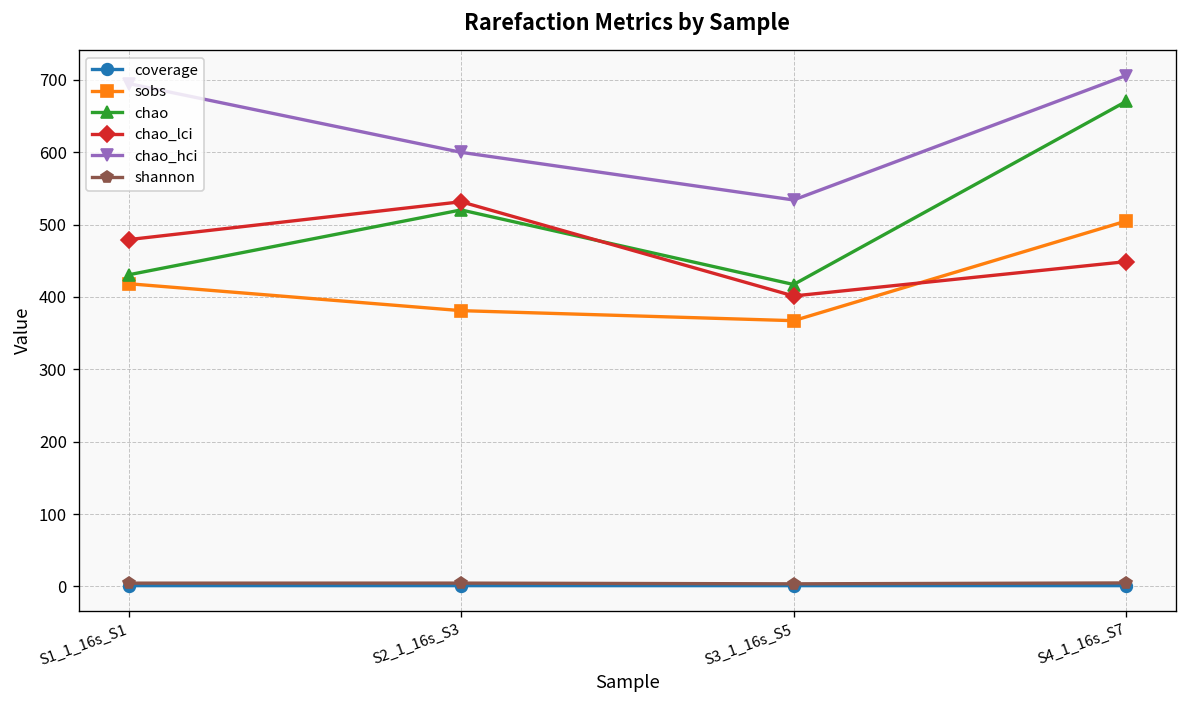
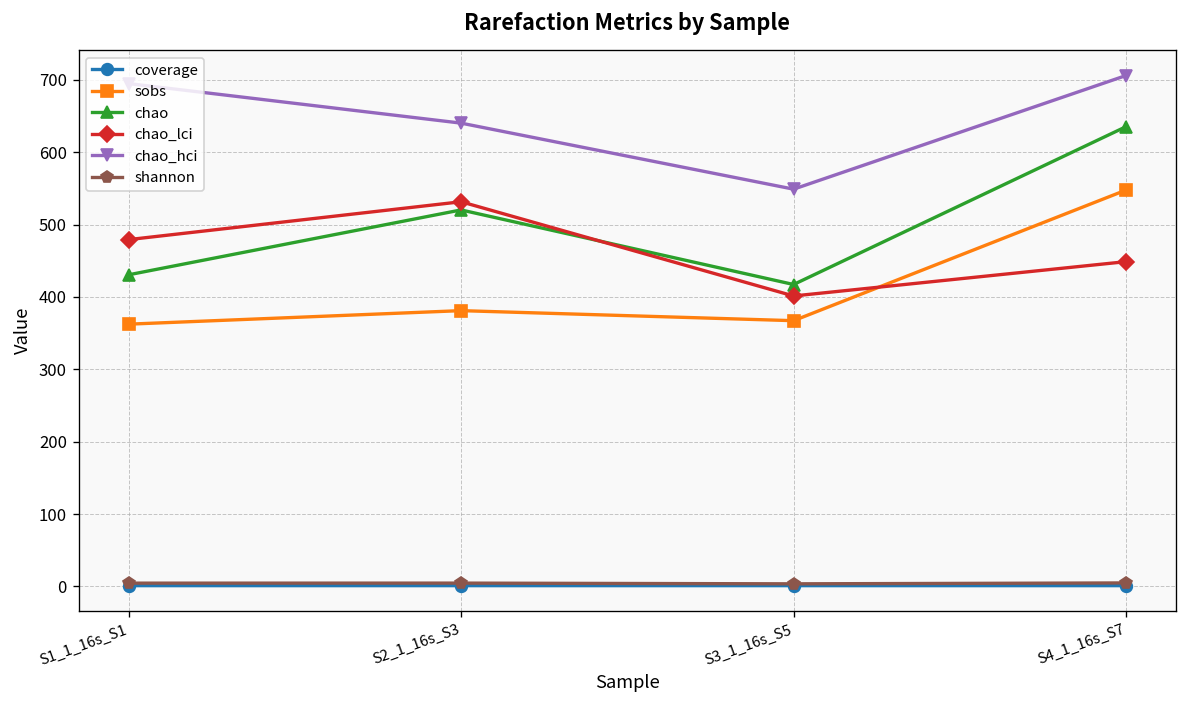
sobs, S1_1_16s_S1: 420 -> 360
chao_hci, S2_1_16s_S3: 600 -> 640
chao_hci, S3_1_16s_S5: 530 -> 550
sobs, S4_1_16s_S7: 500 -> 550
chao, S4_1_16s_S7: 670 -> 640
